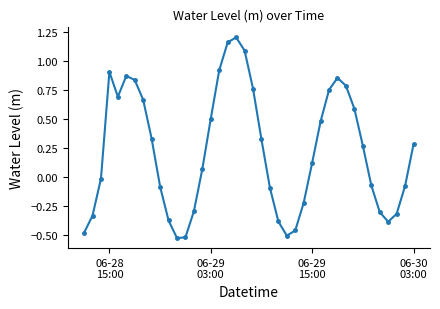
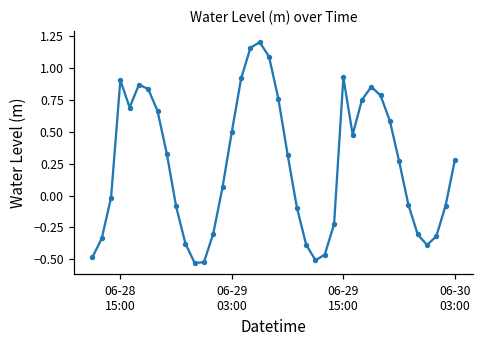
06-29 15:00: 0.12 -> 0.93
